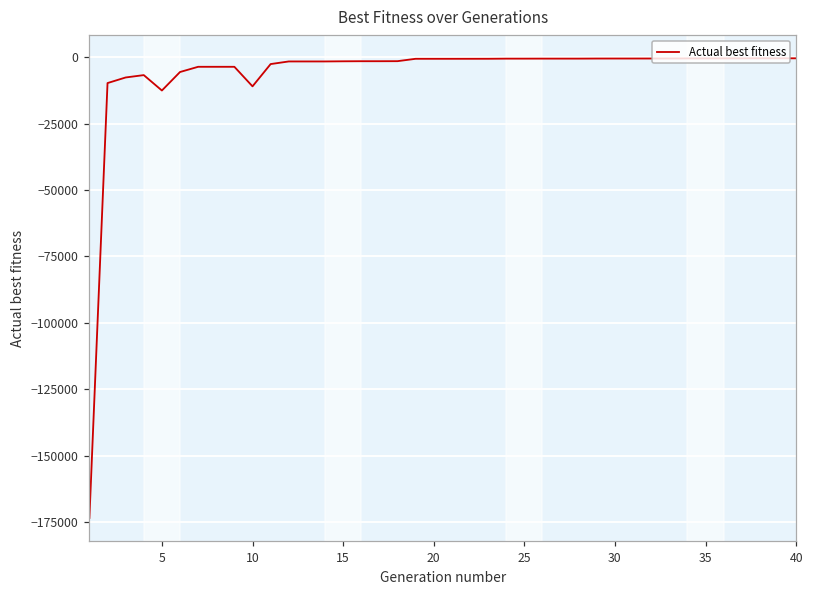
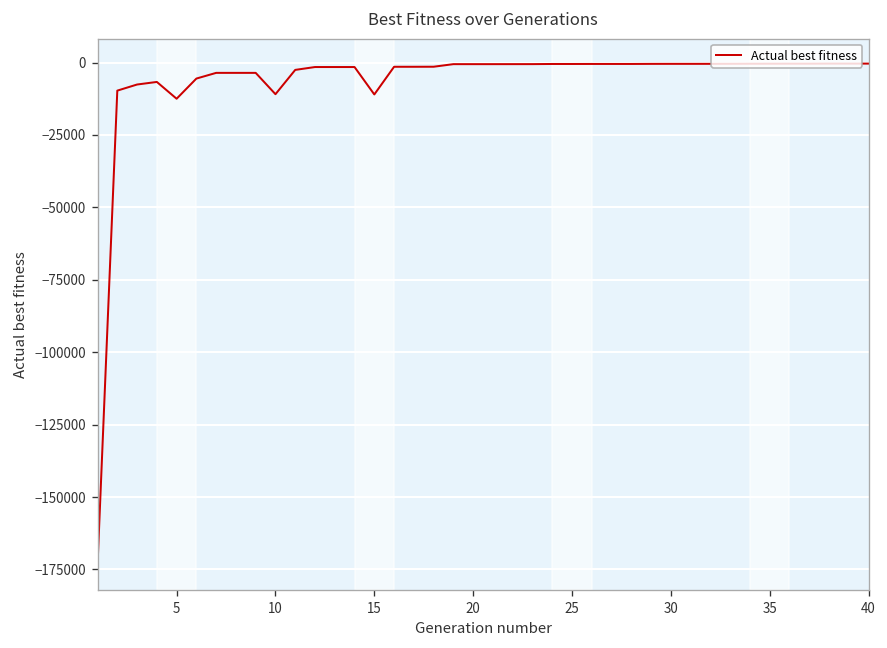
15: -1000 -> -11000
